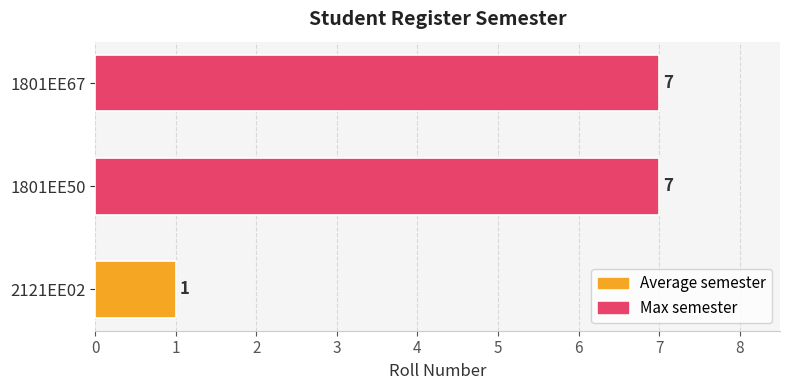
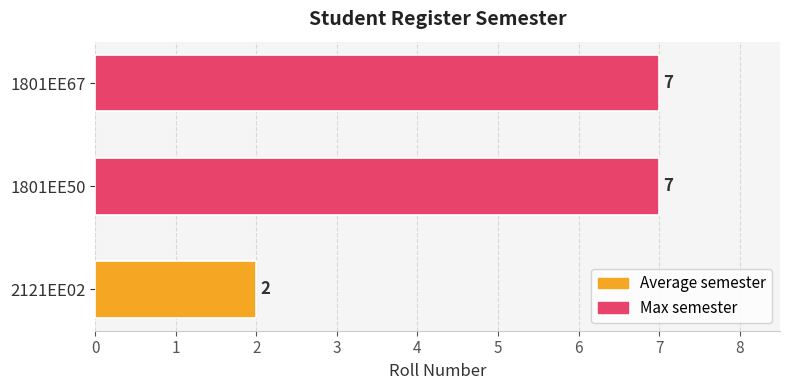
2121EE02: 1 -> 2
